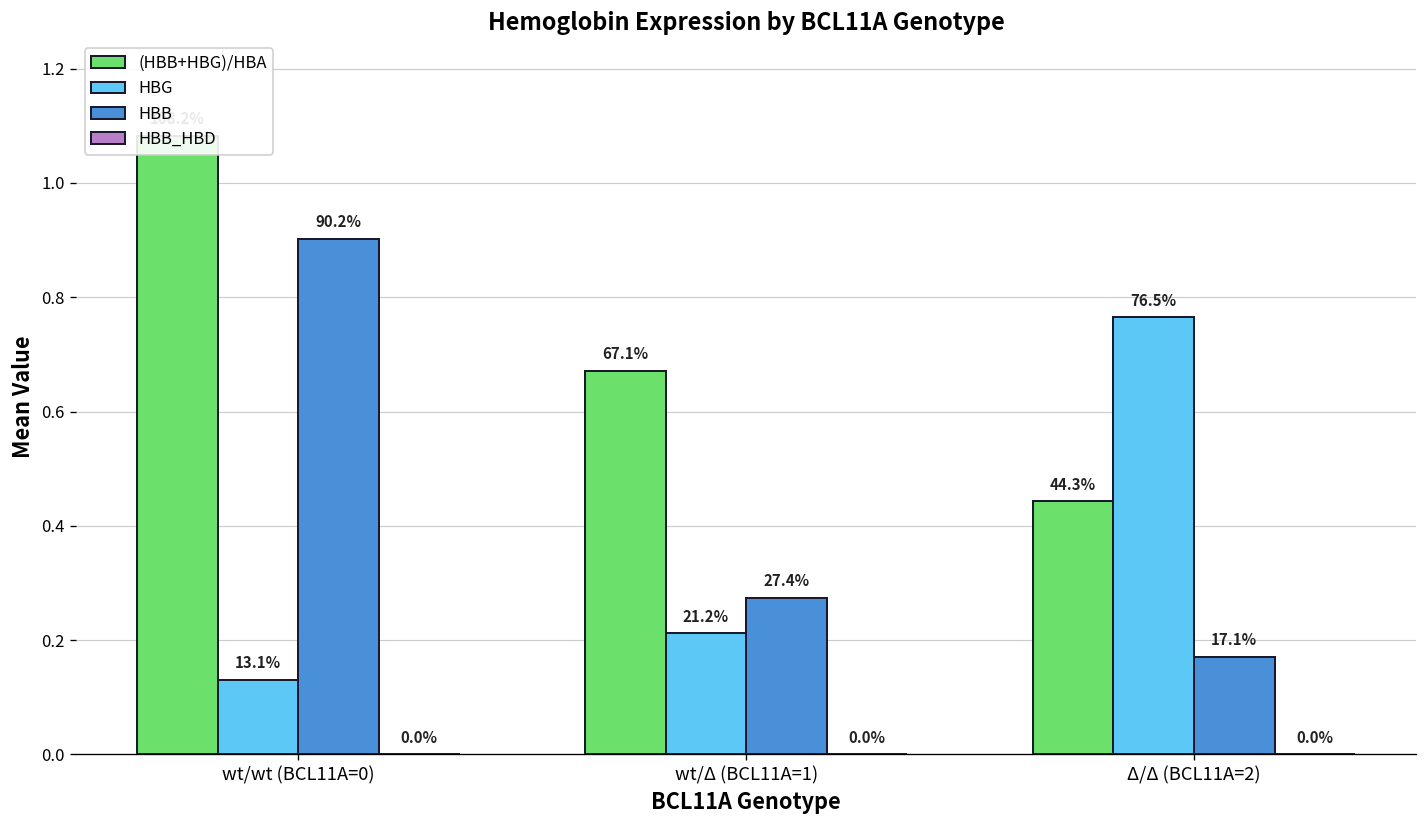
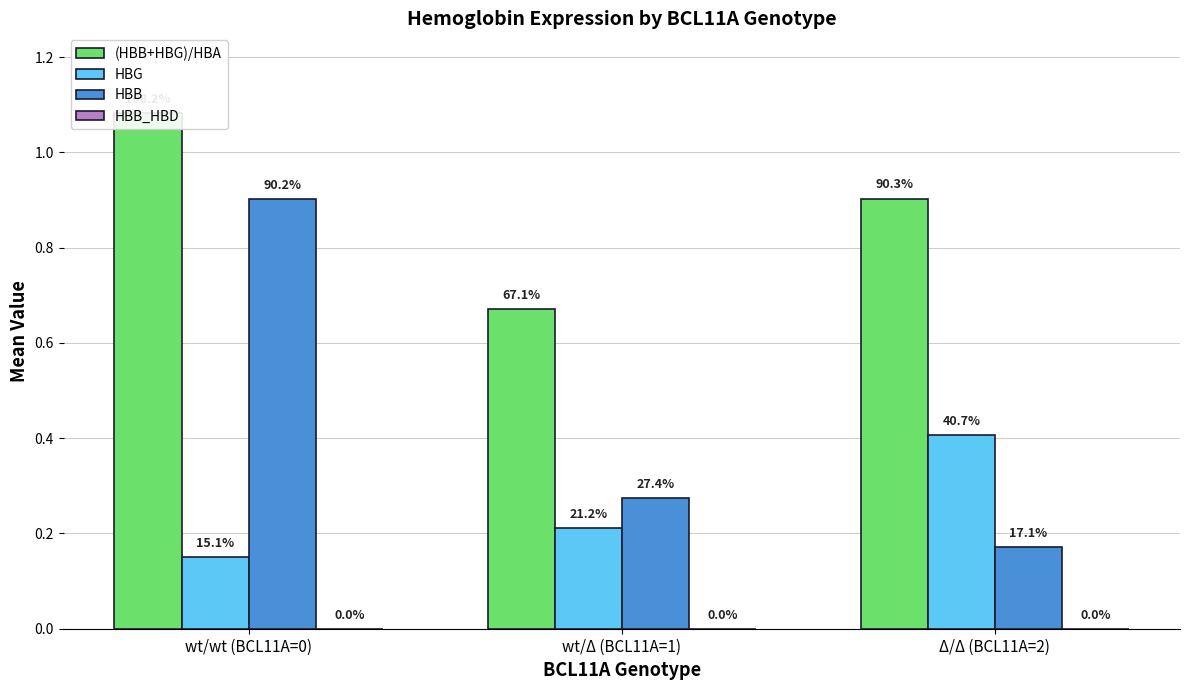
HBG, wt/wt (BCL11A=0): 13.1% -> 15.1%
(HBB+HBG)/HBA, Δ/Δ (BCL11A=2): 44.3% -> 90.3%
HBG, Δ/Δ (BCL11A=2): 76.5% -> 40.7%
